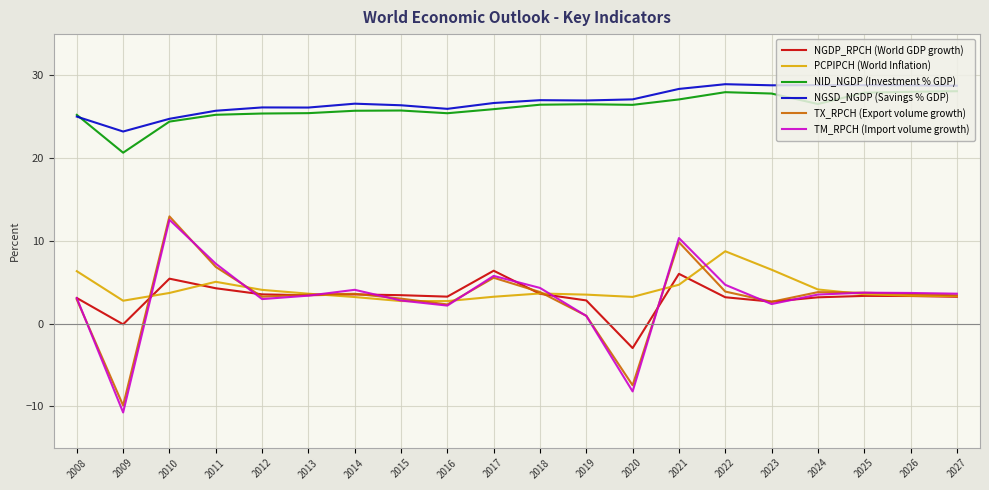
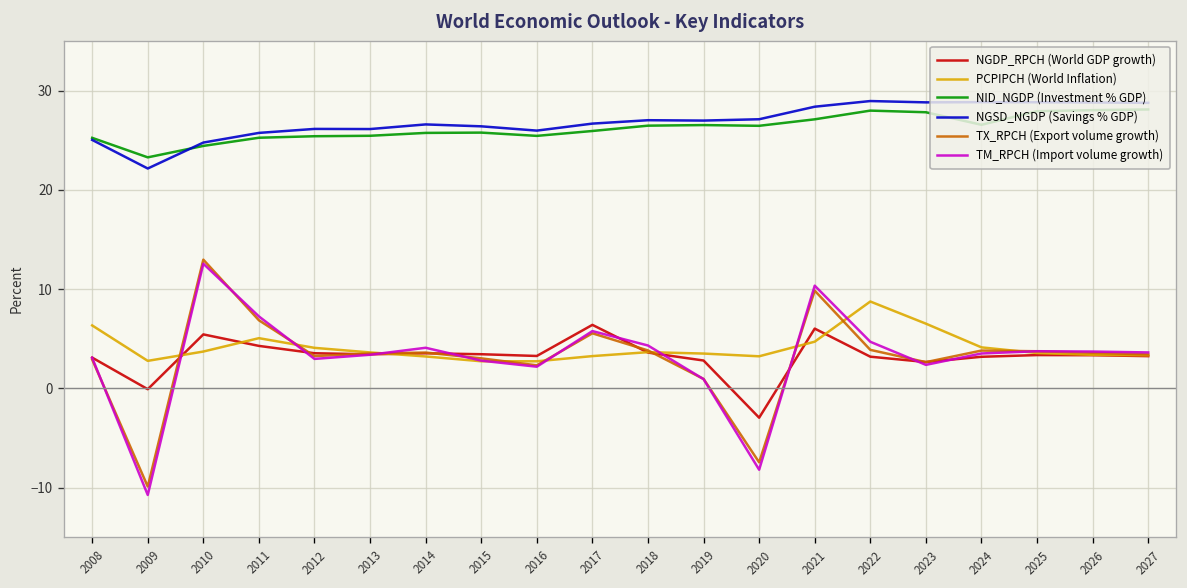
NID_NGDP (Investment % GDP), 2009: 21 -> 23
NGSD_NGDP (Savings % GDP), 2009: 23 -> 22
